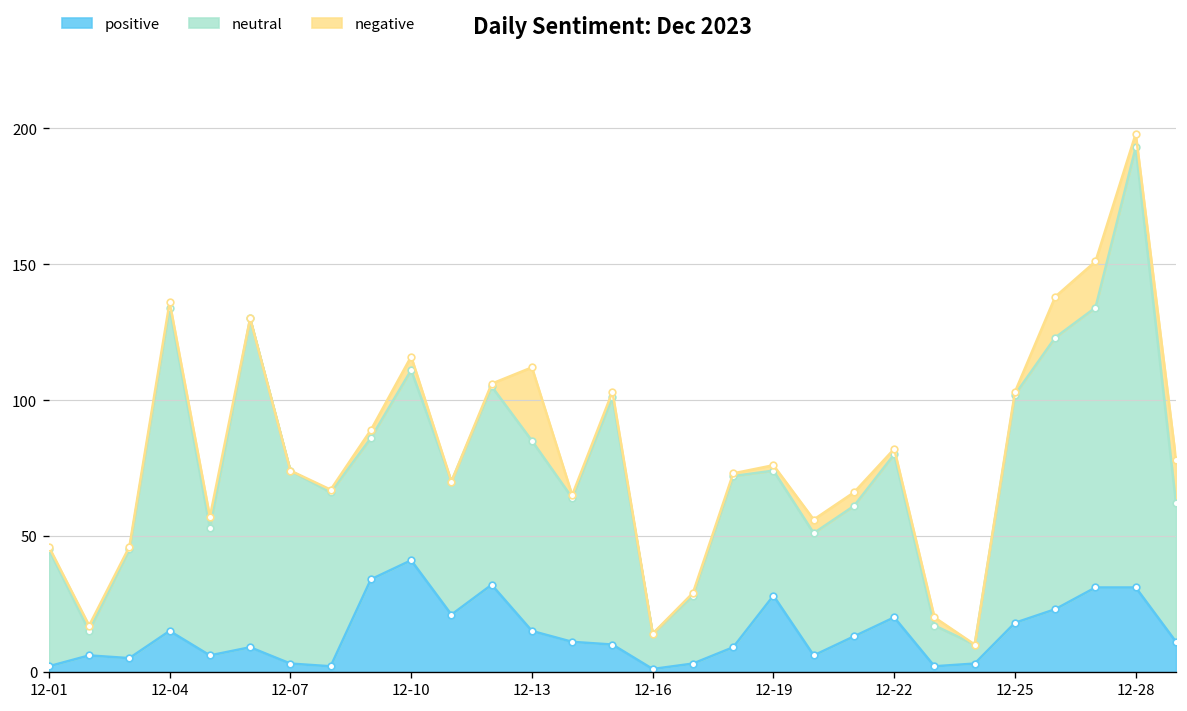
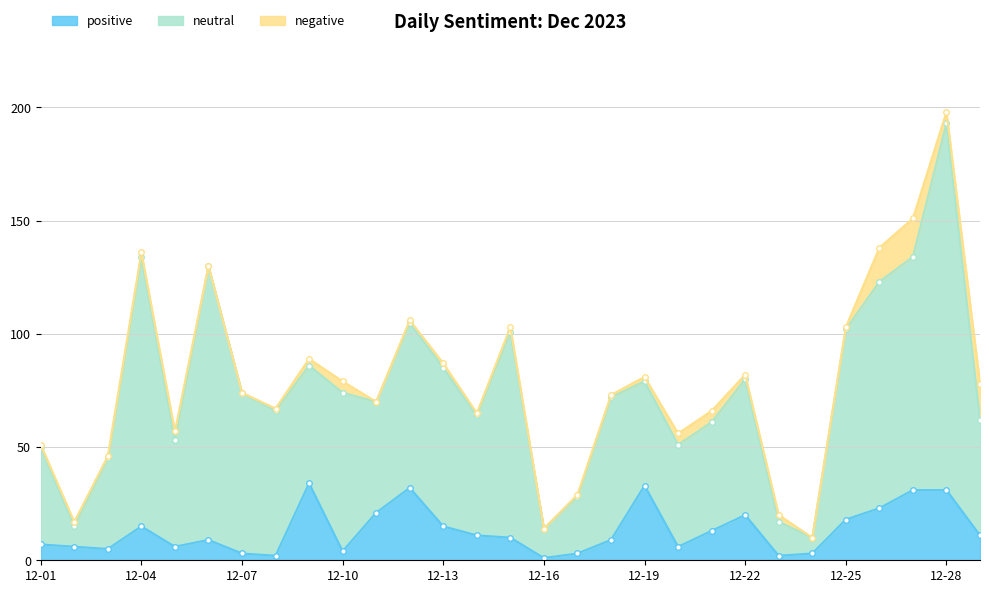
positive, 12-01: 2 -> 7
positive, 12-10: 41 -> 4
negative, 12-13: 27 -> 2
positive, 12-19: 28 -> 33
